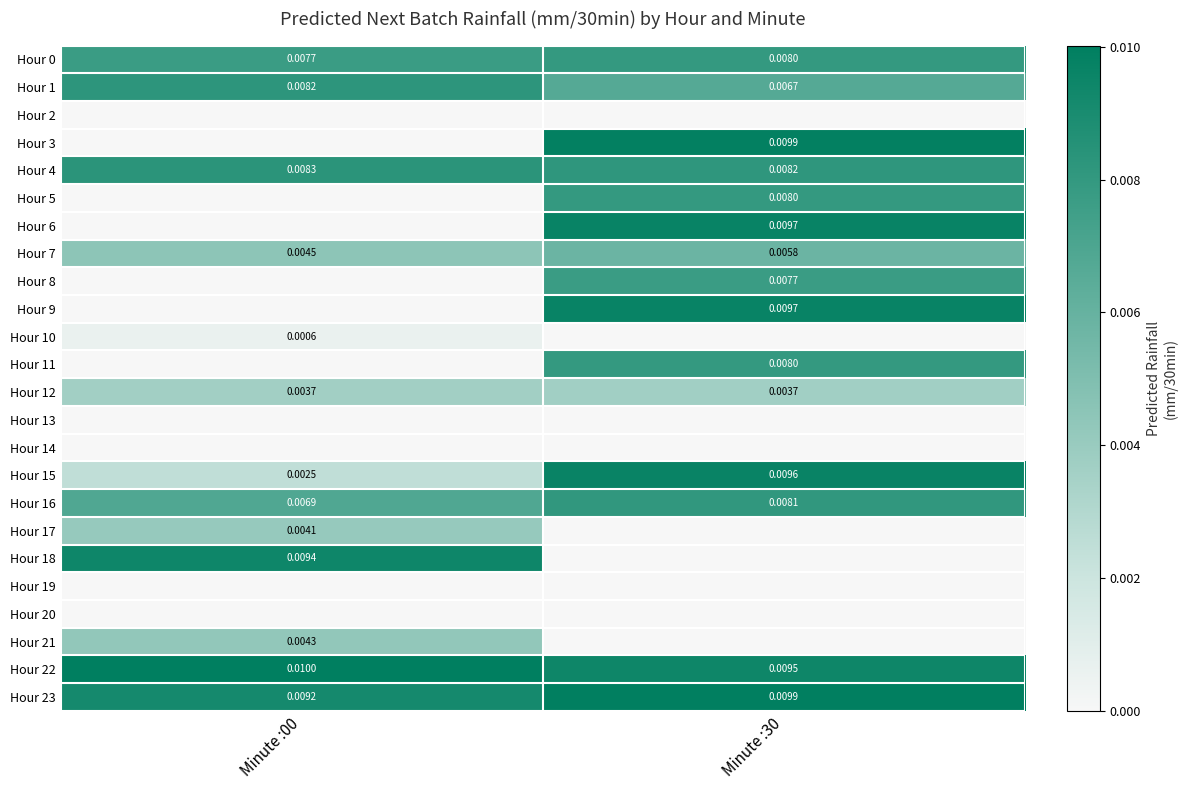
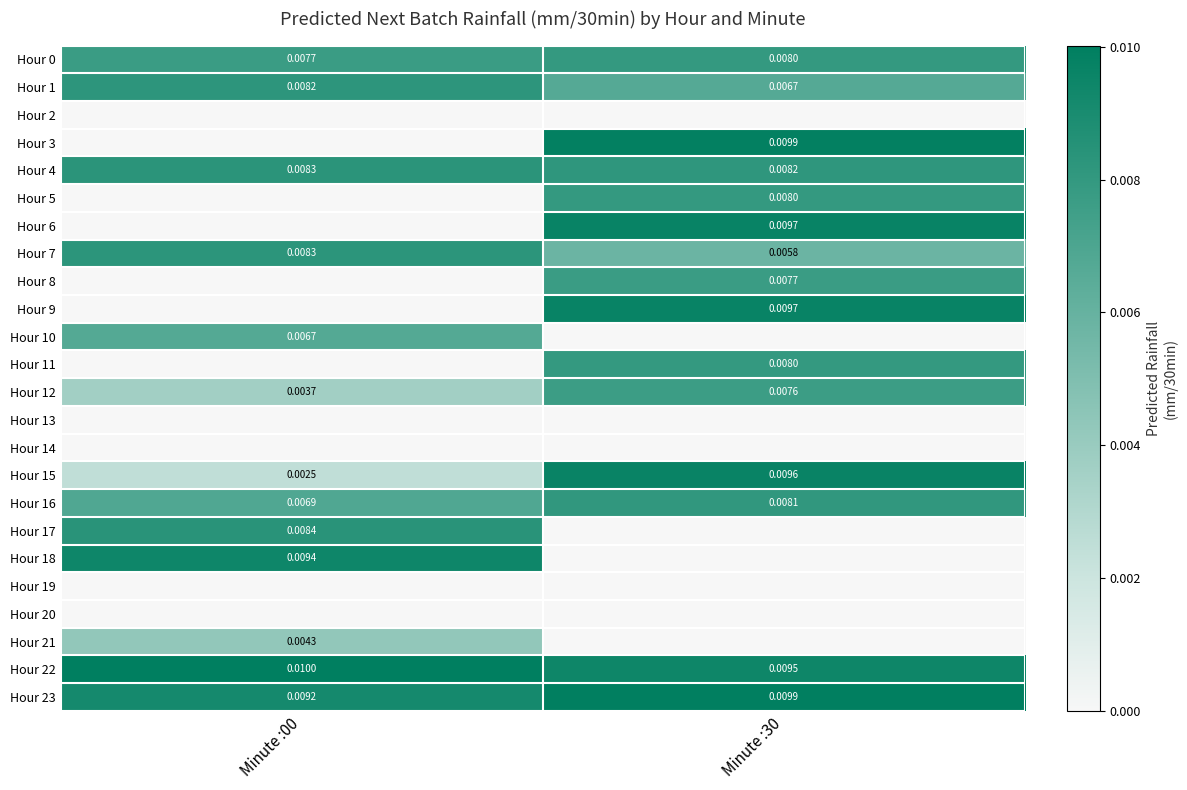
Hour 7, Minute :00: 0.0045 -> 0.0083
Hour 10, Minute :00: 0.0006 -> 0.0067
Hour 12, Minute :30: 0.0037 -> 0.0076
Hour 17, Minute :00: 0.0041 -> 0.0084
